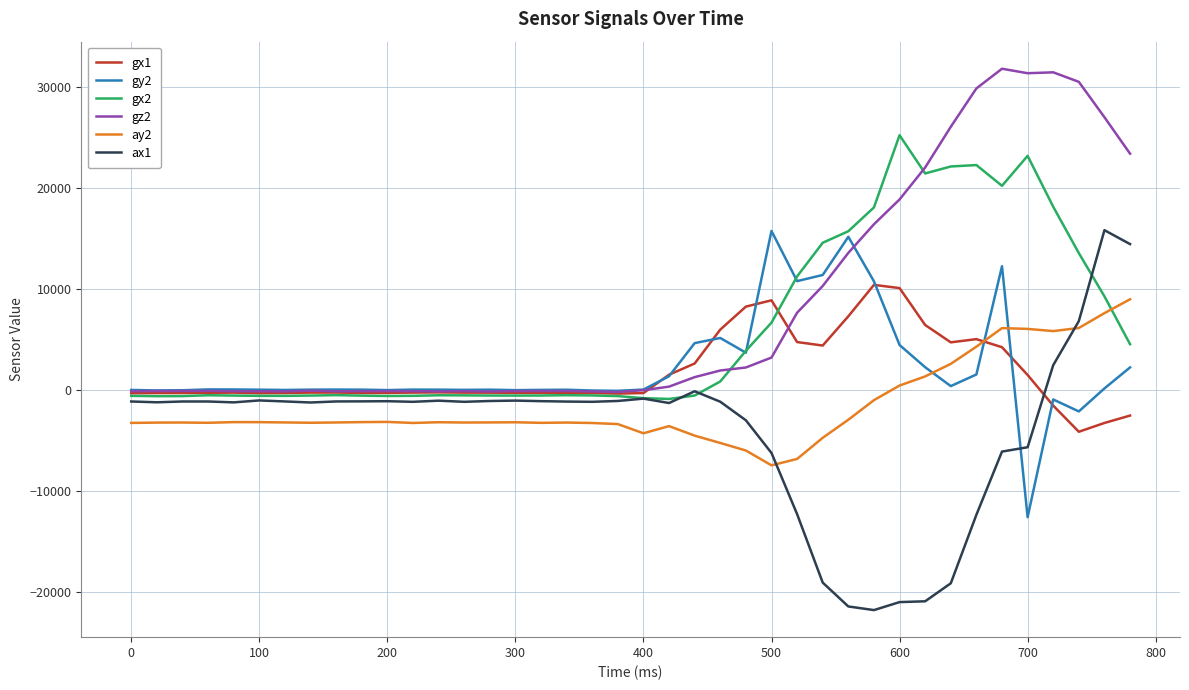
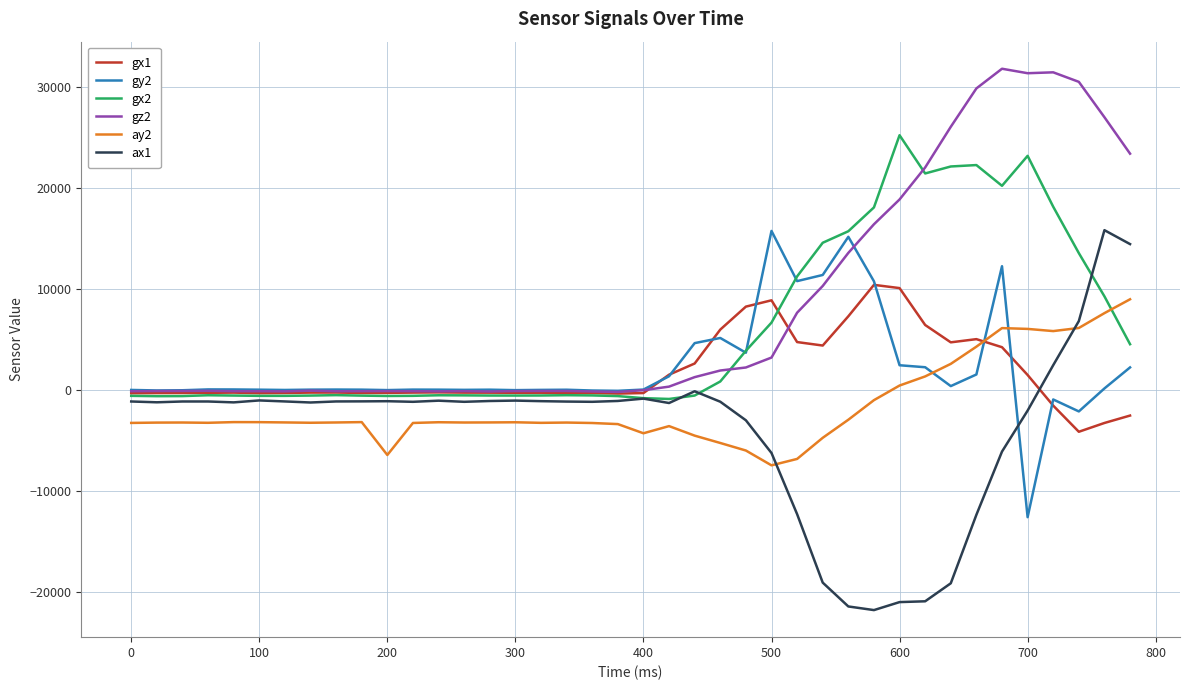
ay2, 200: -3200 -> -6400
gy2, 600: 4500 -> 2500
ax1, 700: -5700 -> -2000
